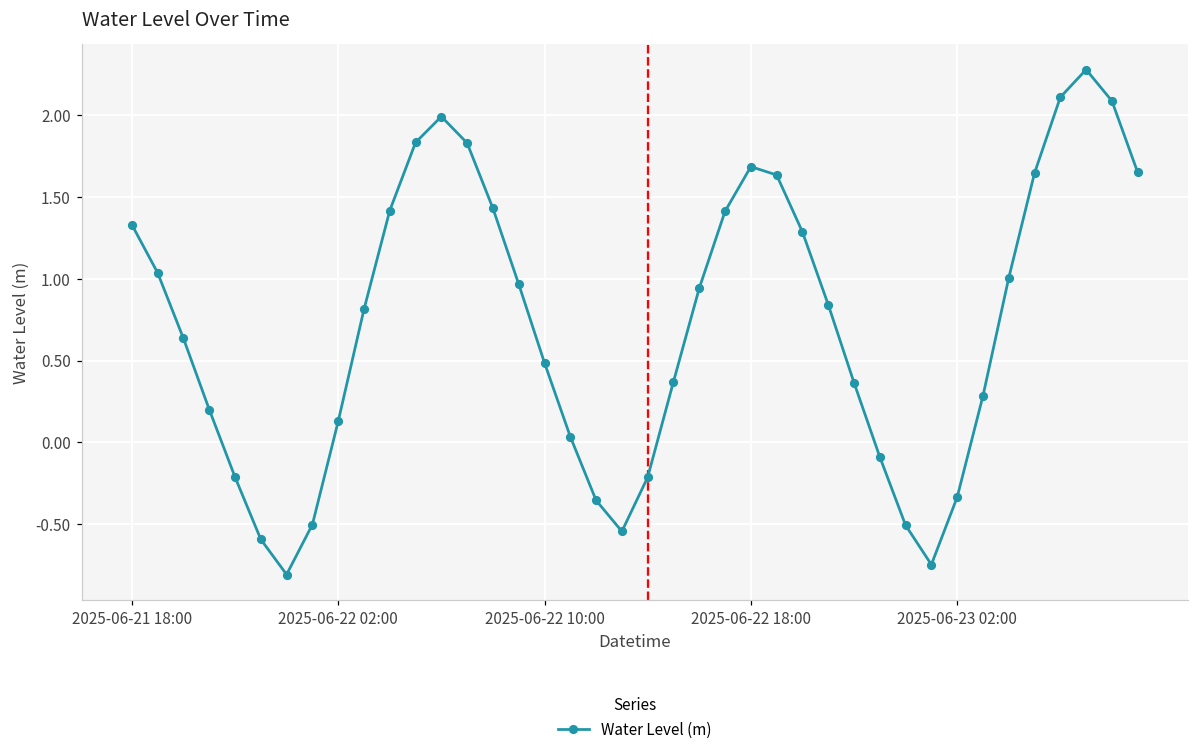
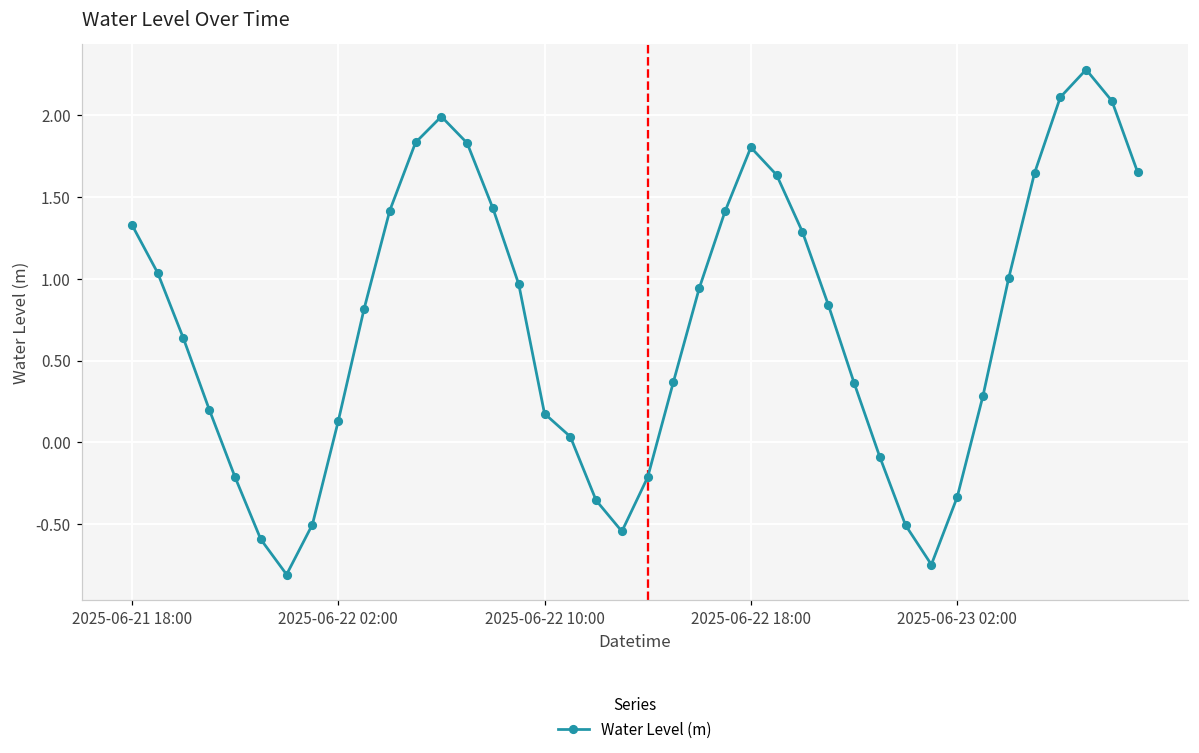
2025-06-22 10:00: 0.49 -> 0.18
2025-06-22 18:00: 1.69 -> 1.80
